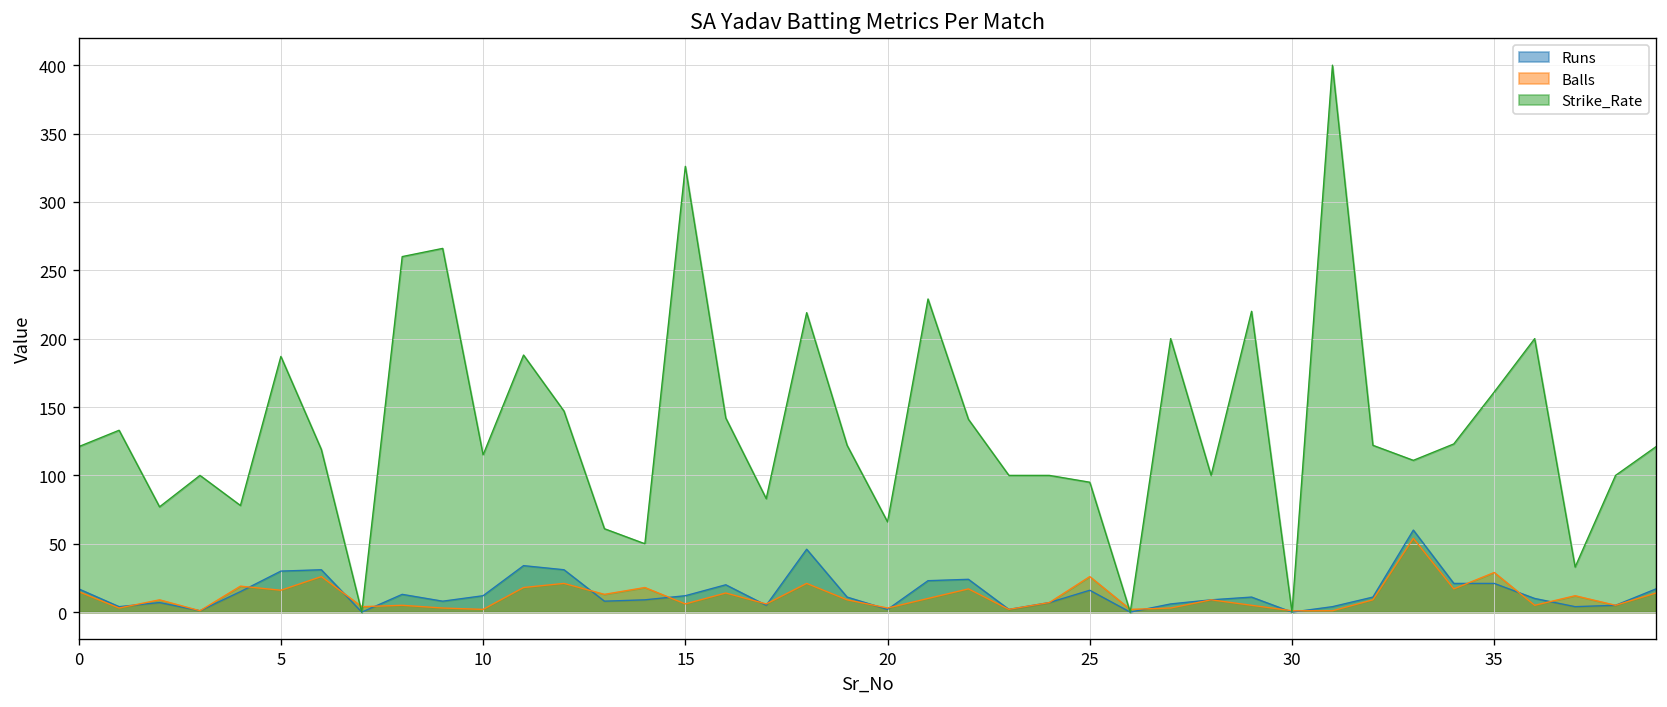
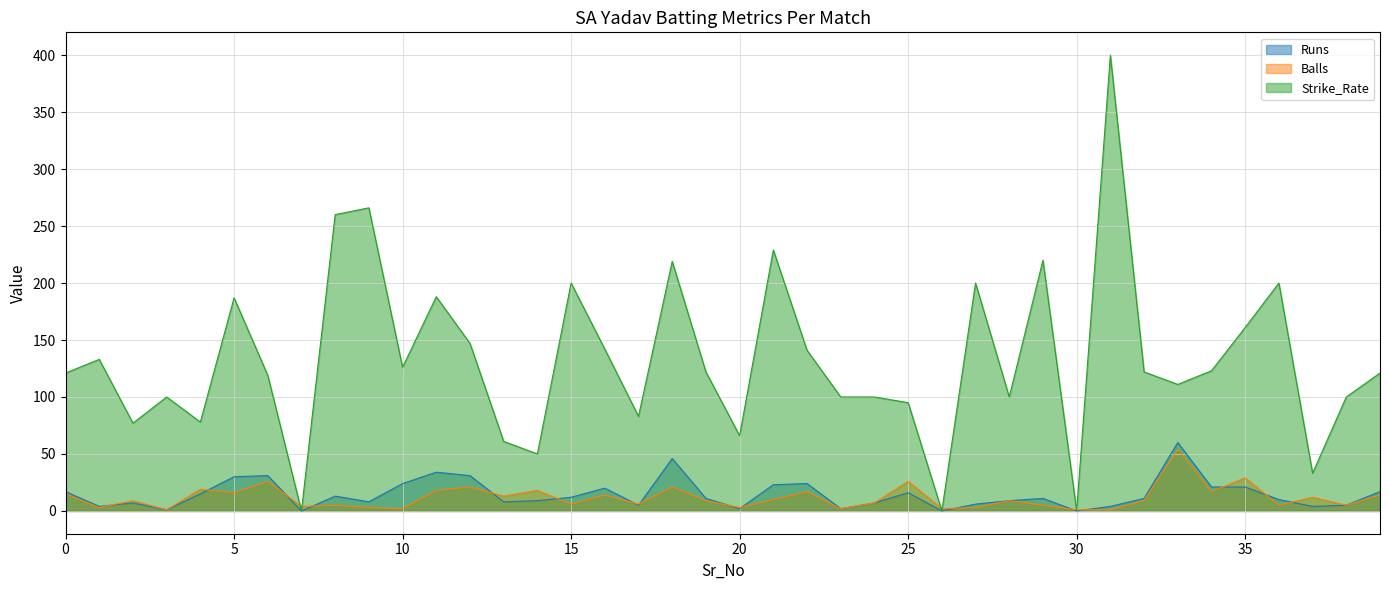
Runs, 10: 12 -> 24
Strike_Rate, 10: 115 -> 126
Strike_Rate, 15: 326 -> 200
